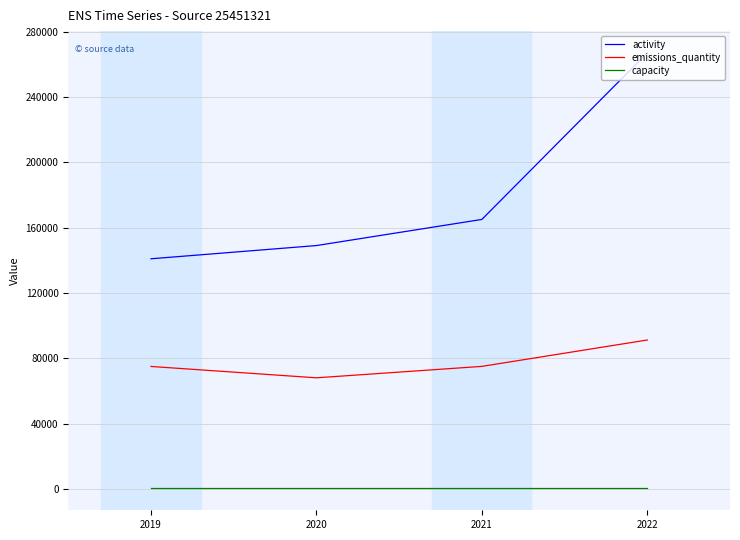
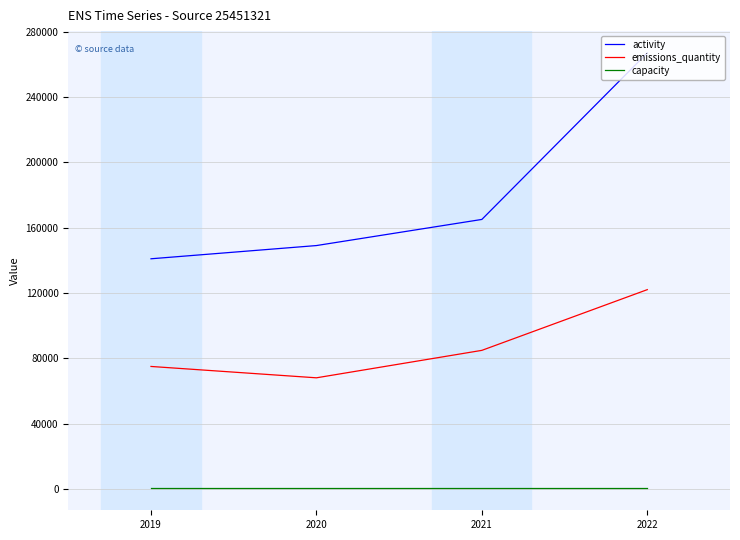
emissions_quantity, 2021: 75000 -> 85000
emissions_quantity, 2022: 91000 -> 122000
